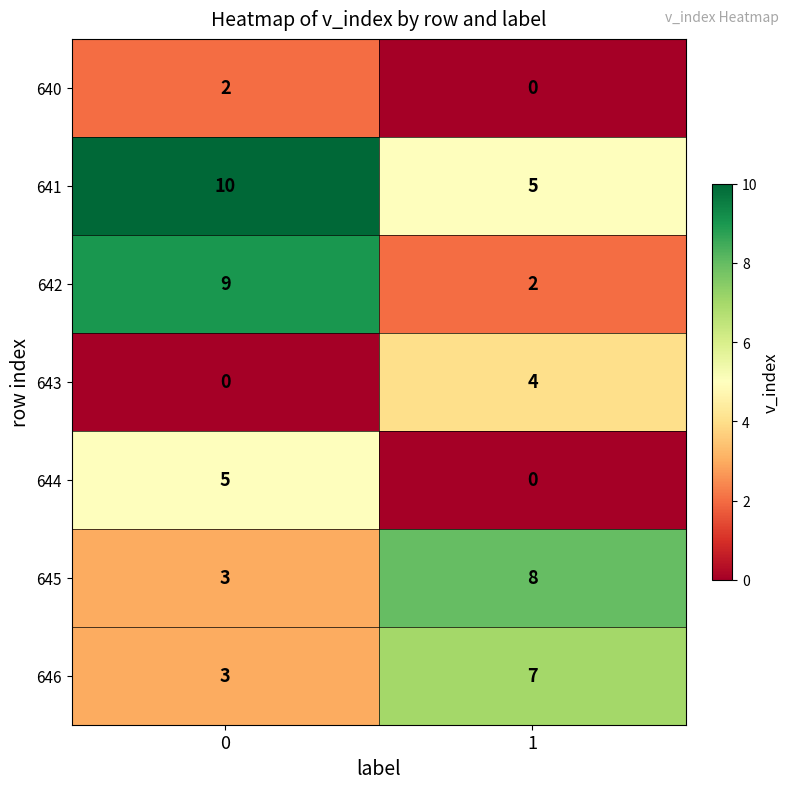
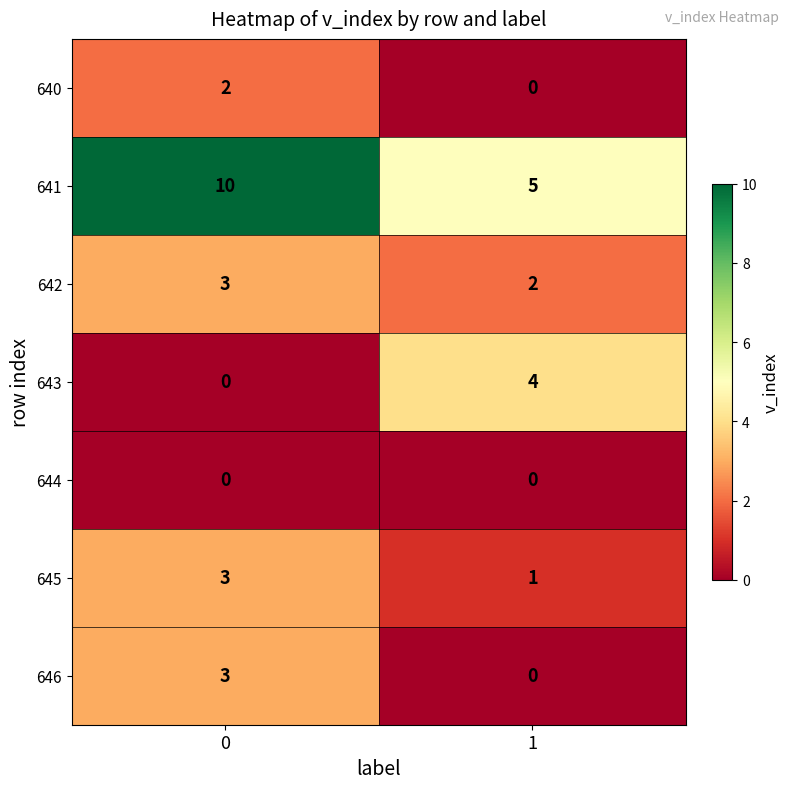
642, 0: 9 -> 3
644, 0: 5 -> 0
645, 1: 8 -> 1
646, 1: 7 -> 0
